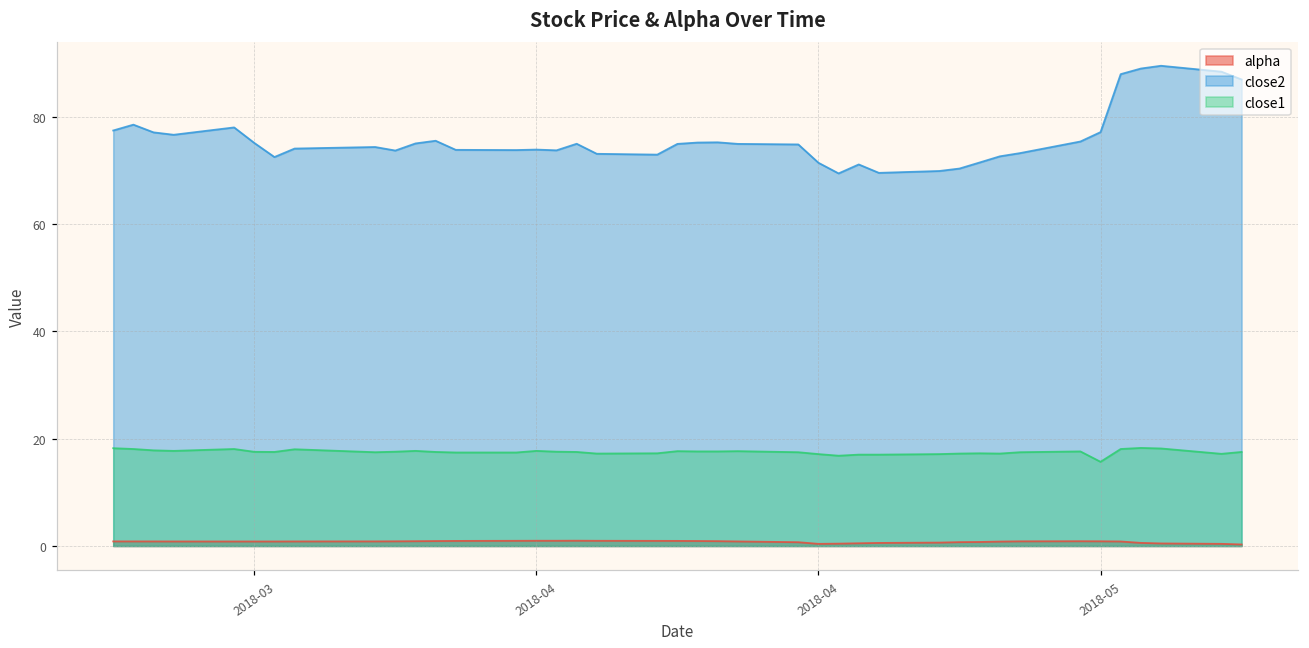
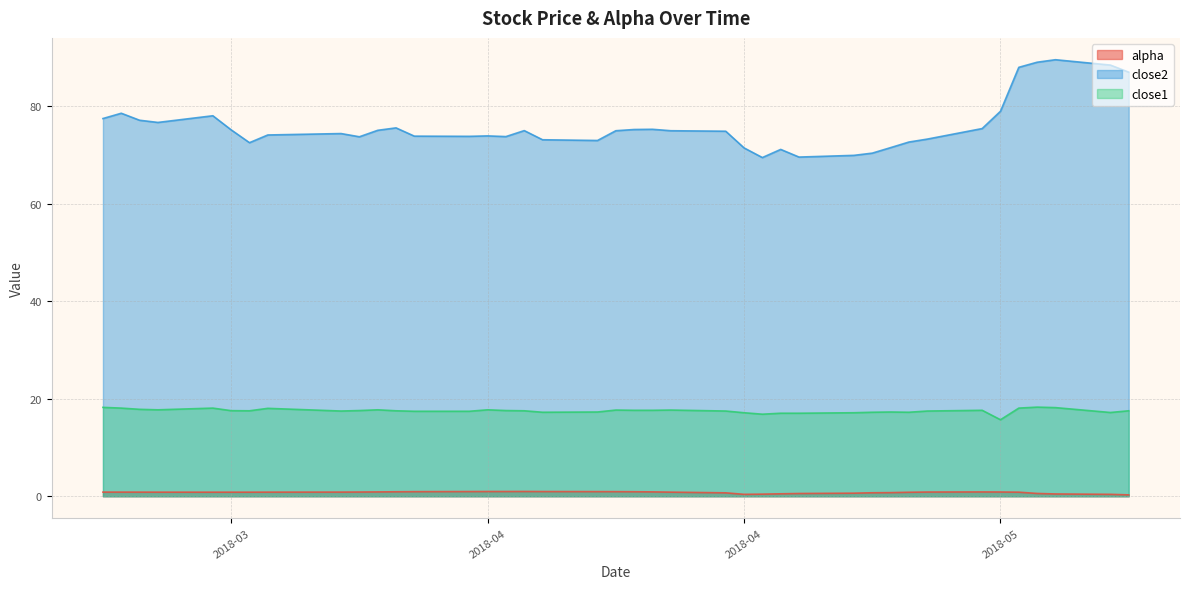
close2, 2018-05: 77 -> 79
